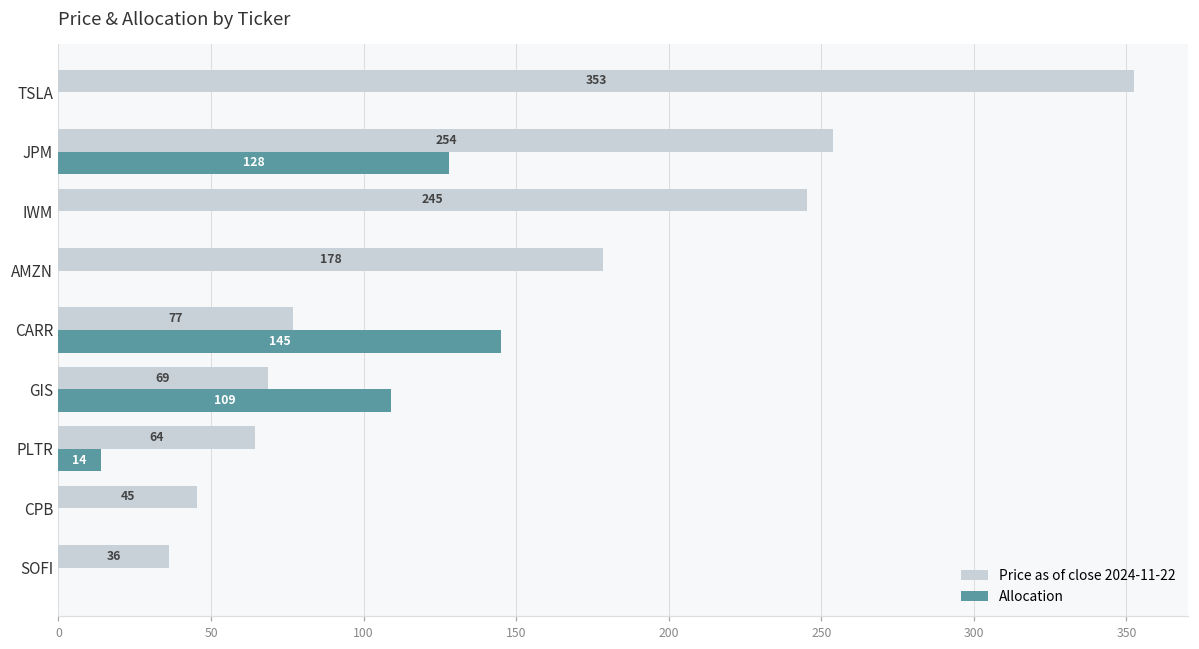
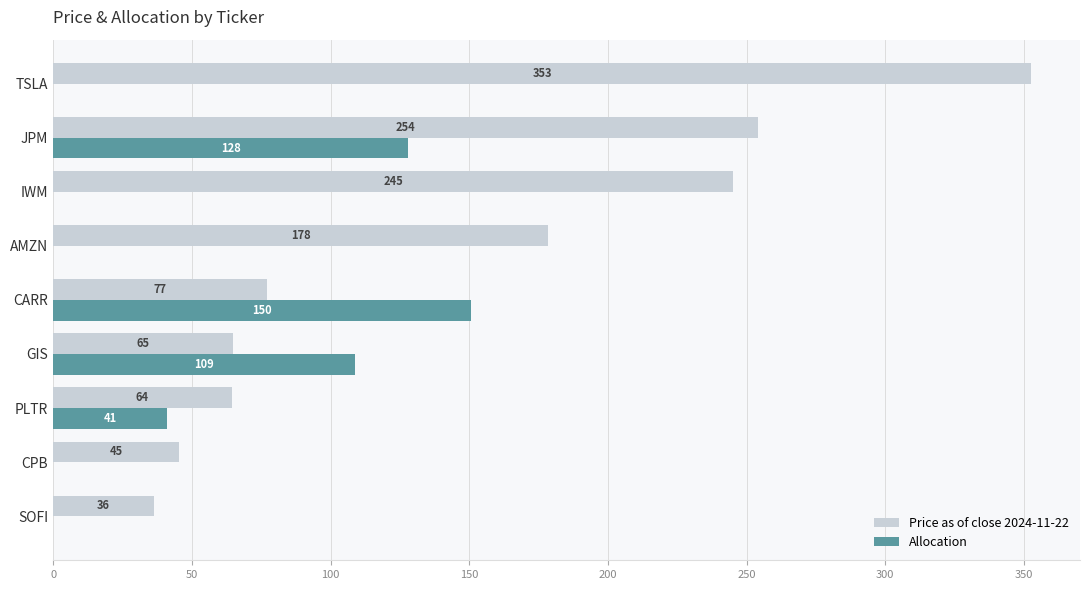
Allocation, CARR: 145 -> 150
Price as of close 2024-11-22, GIS: 69 -> 65
Allocation, PLTR: 14 -> 41
